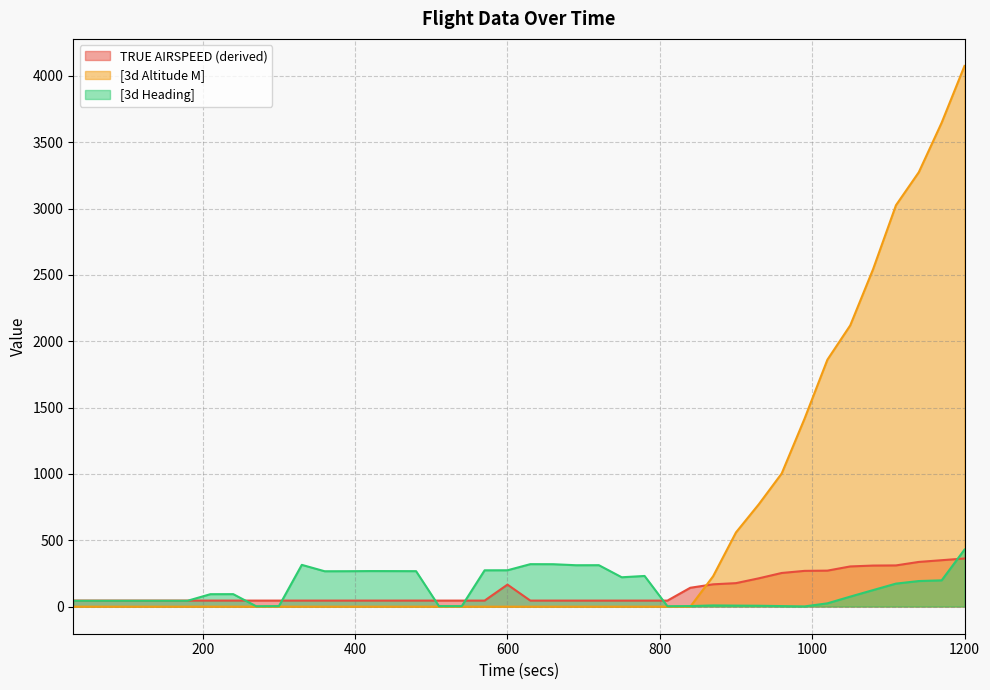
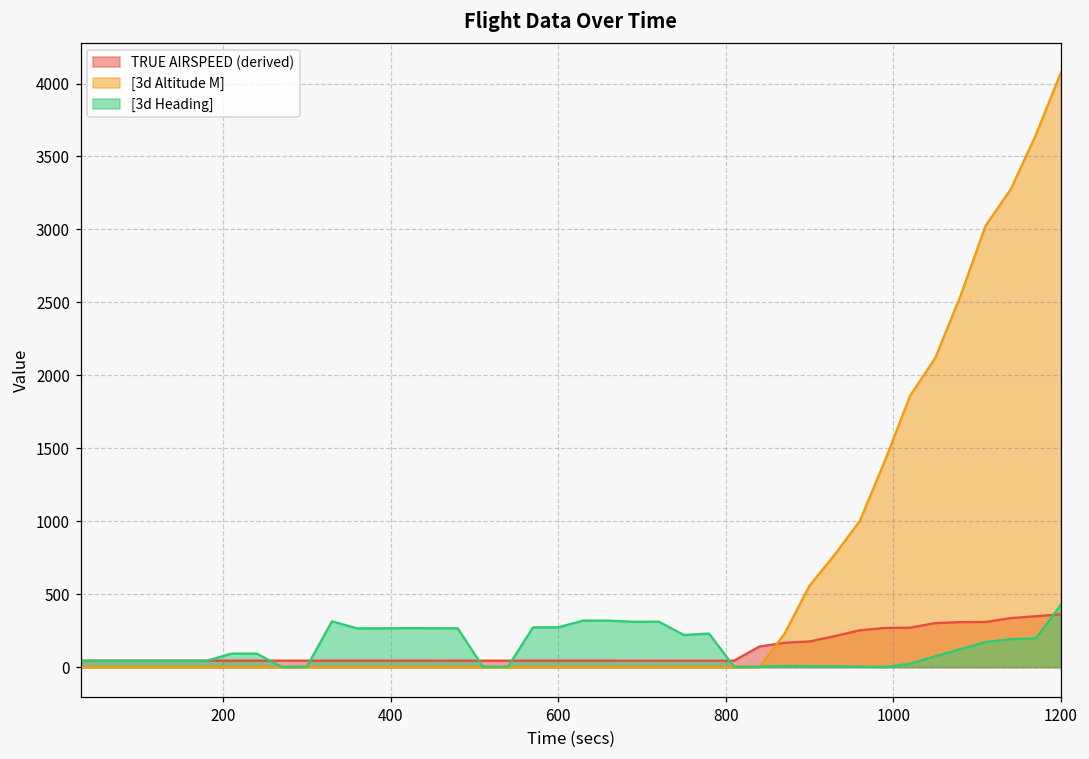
TRUE AIRSPEED (derived), 600: 170 -> 40
